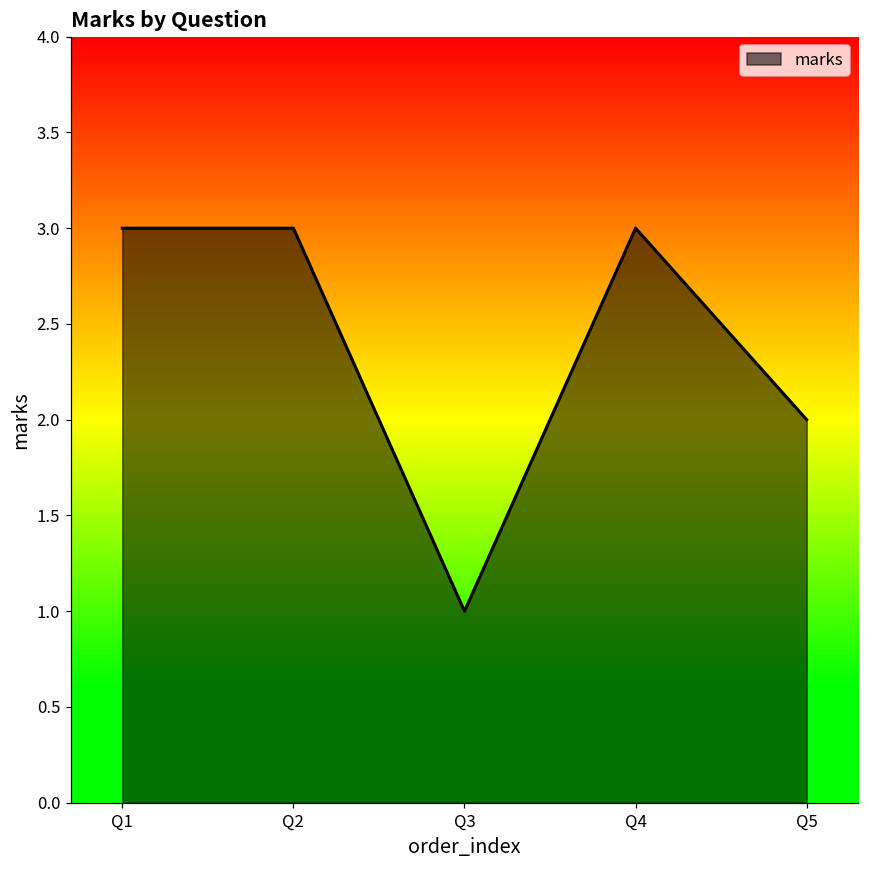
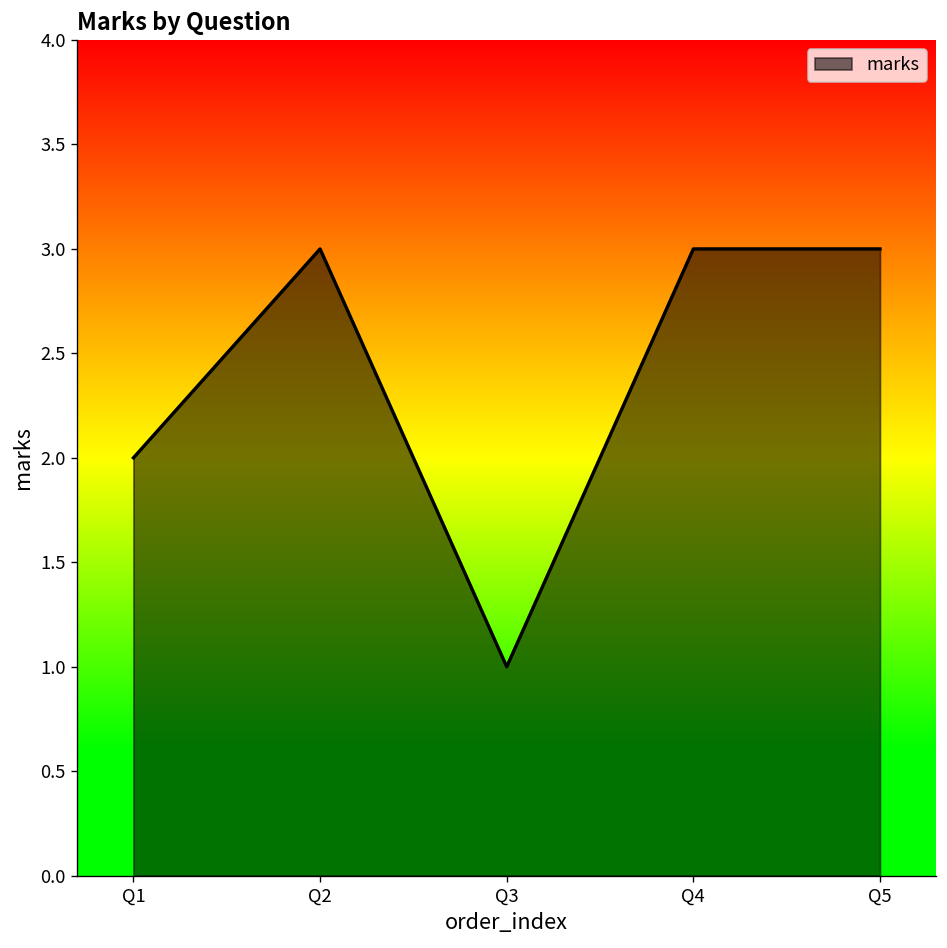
Q1: 3 -> 2
Q5: 2 -> 3
